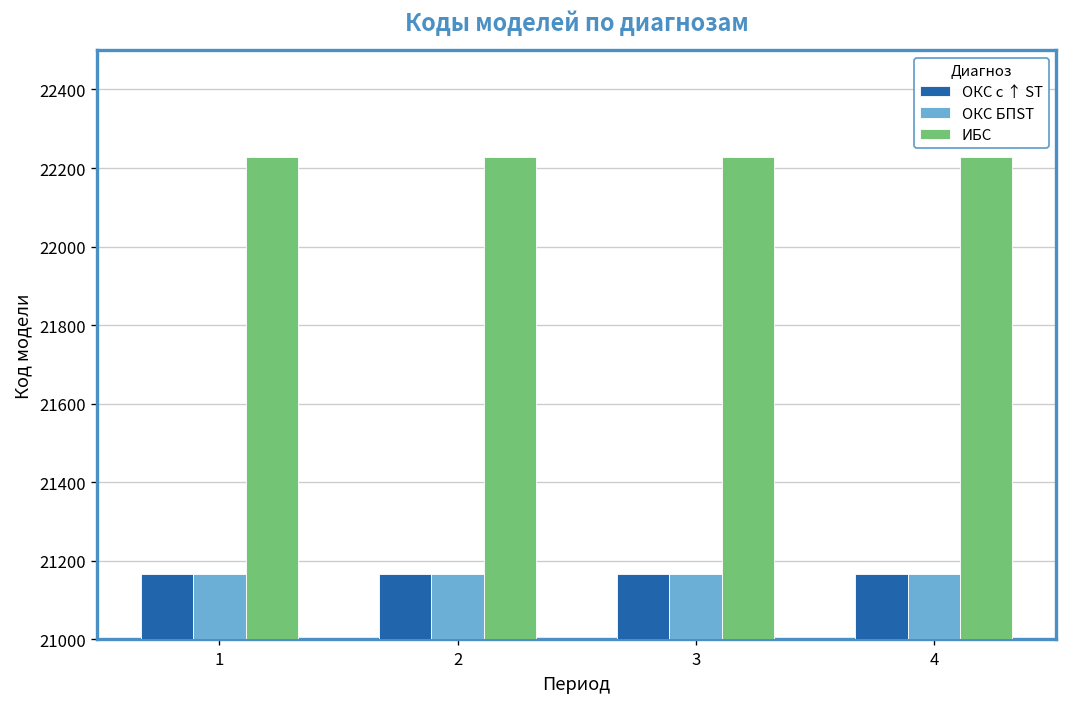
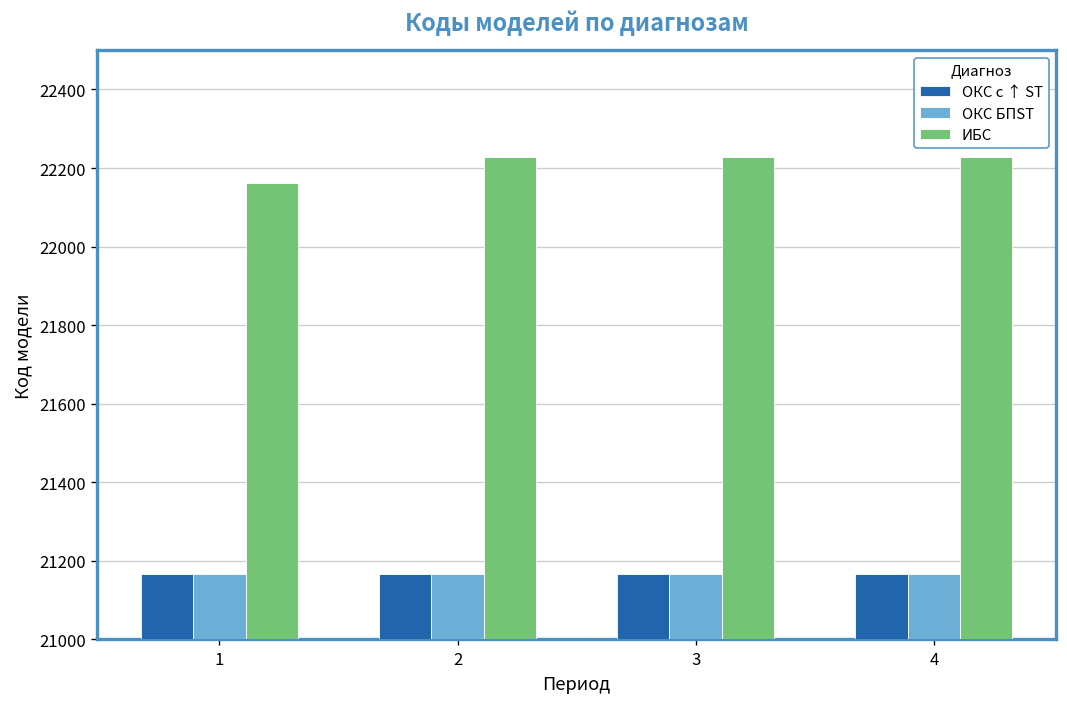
ИБС, 1: 22230 -> 22160
